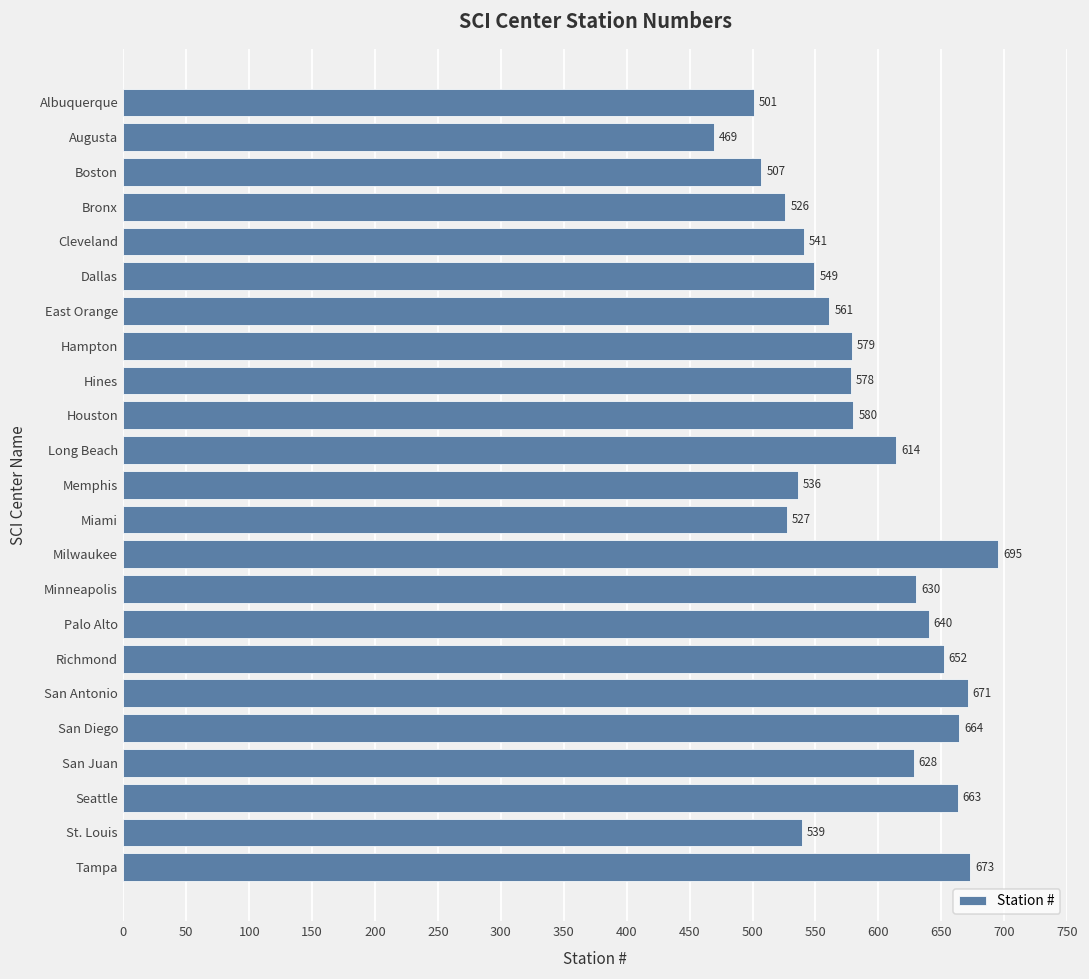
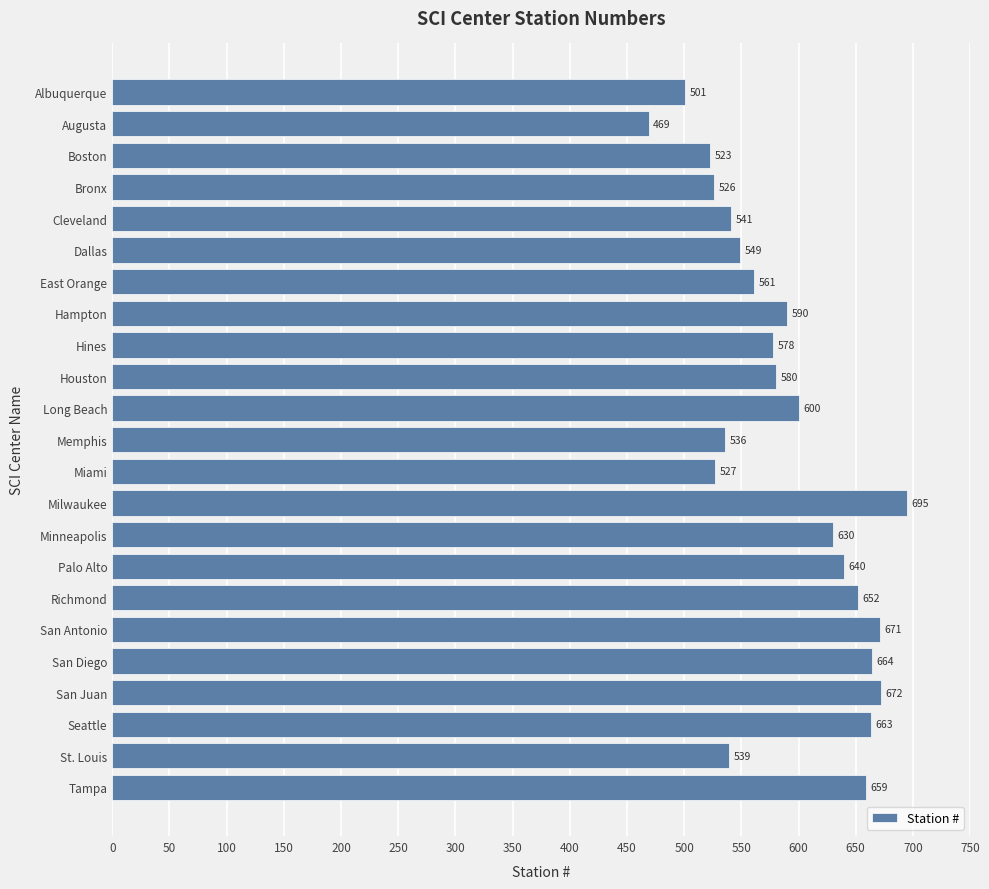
Boston: 507 -> 523
Hampton: 579 -> 590
Long Beach: 614 -> 600
San Juan: 628 -> 672
Tampa: 673 -> 659
